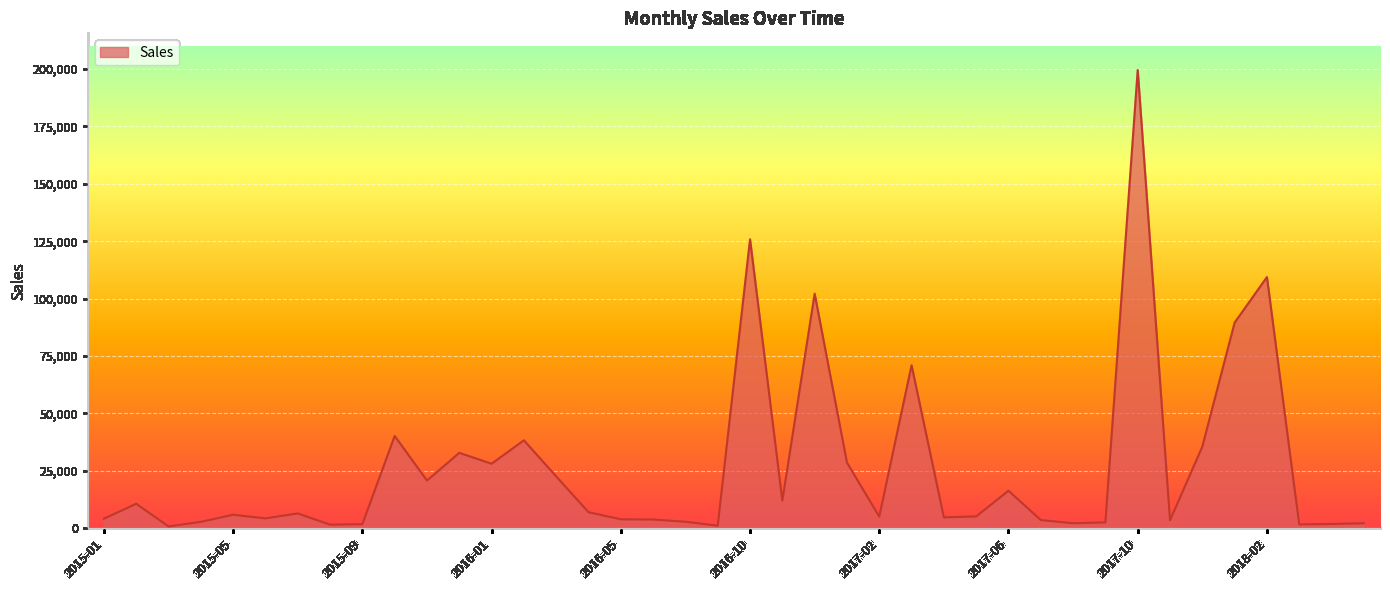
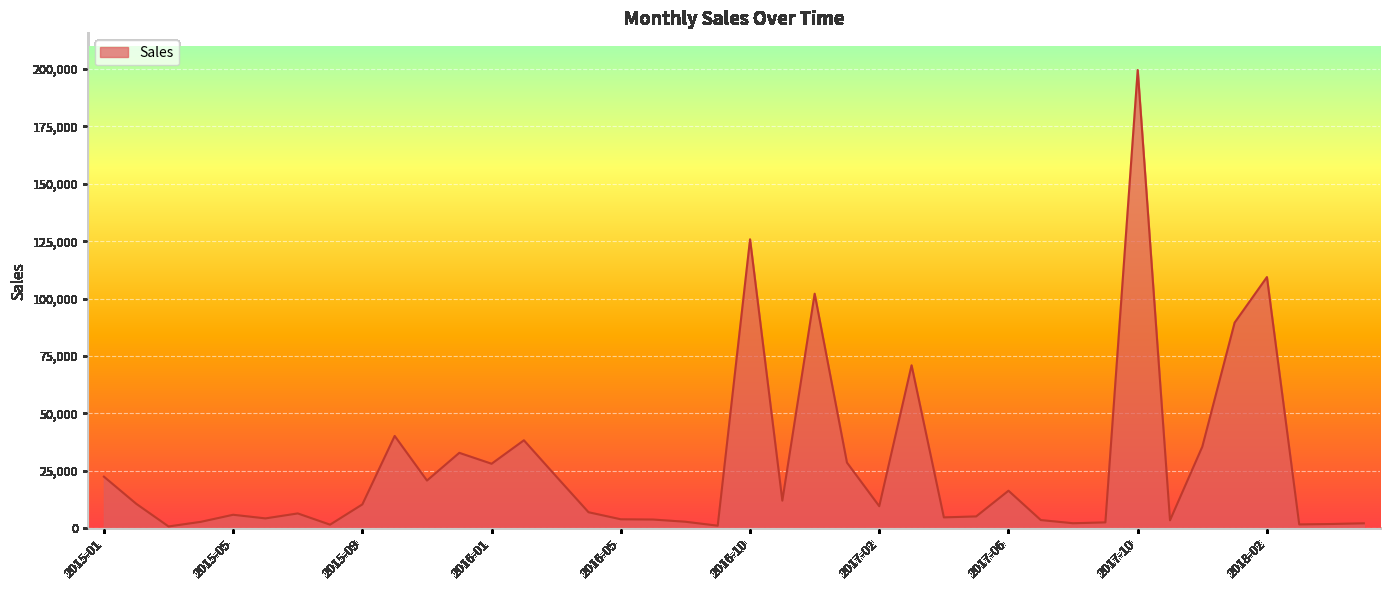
2015-01: 4,000 -> 22,000
2015-09: 2,000 -> 10,000
2017-02: 5,000 -> 10,000
